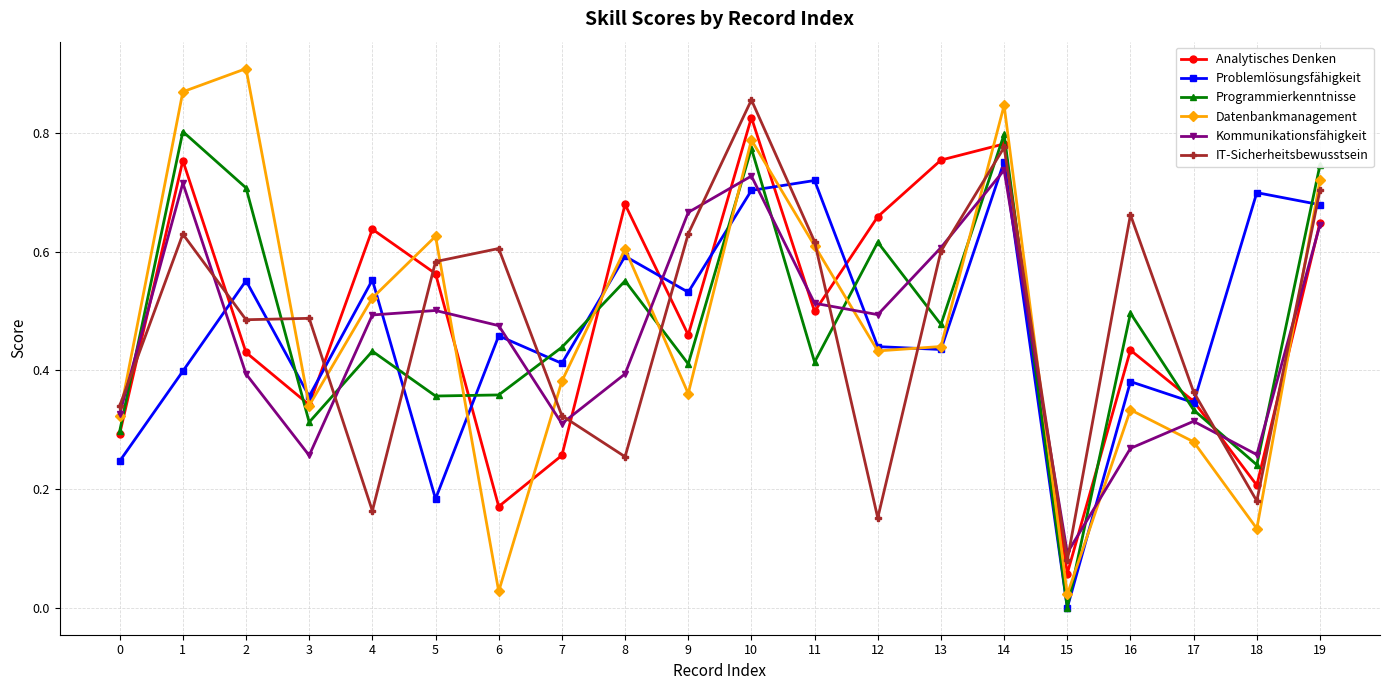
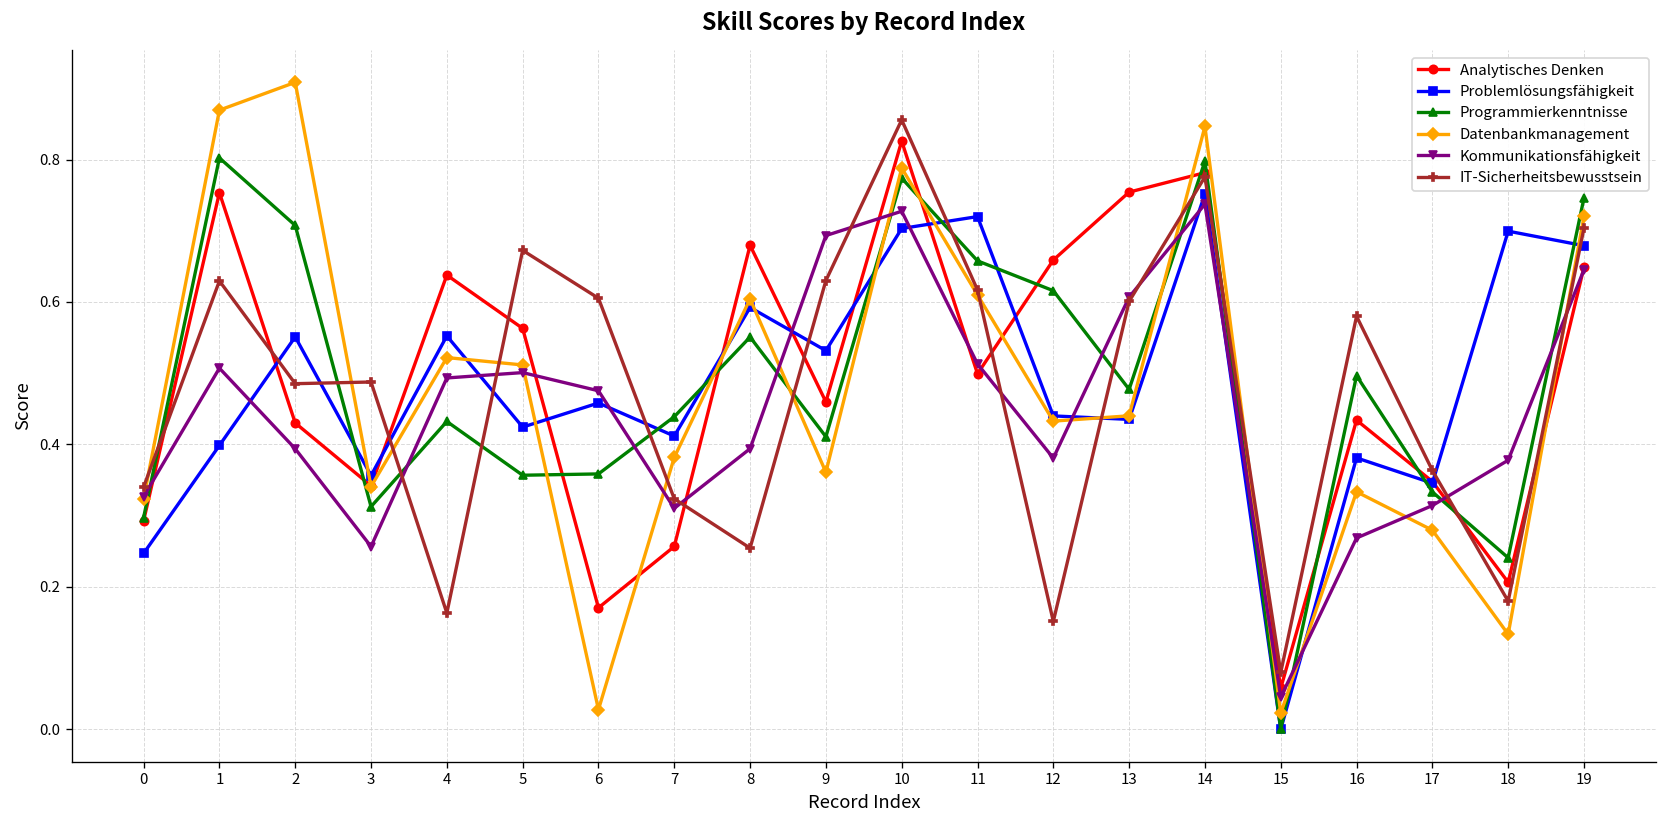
Kommunikationsfähigkeit, 1: 0.72 -> 0.51
Problemlösungsfähigkeit, 5: 0.18 -> 0.42
Datenbankmanagement, 5: 0.63 -> 0.51
IT-Sicherheitsbewusstsein, 5: 0.58 -> 0.67
Kommunikationsfähigkeit, 9: 0.67 -> 0.69
Programmierkenntnisse, 11: 0.41 -> 0.66
Kommunikationsfähigkeit, 12: 0.49 -> 0.38
Kommunikationsfähigkeit, 15: 0.09 -> 0.05
IT-Sicherheitsbewusstsein, 16: 0.66 -> 0.58
Kommunikationsfähigkeit, 18: 0.26 -> 0.38
